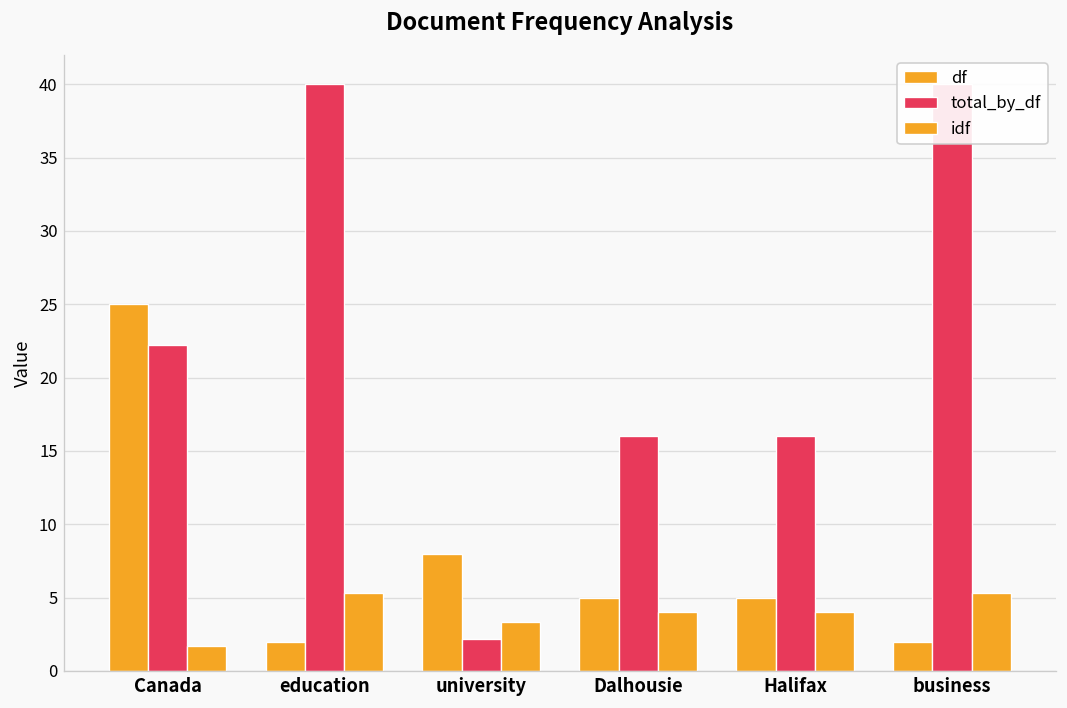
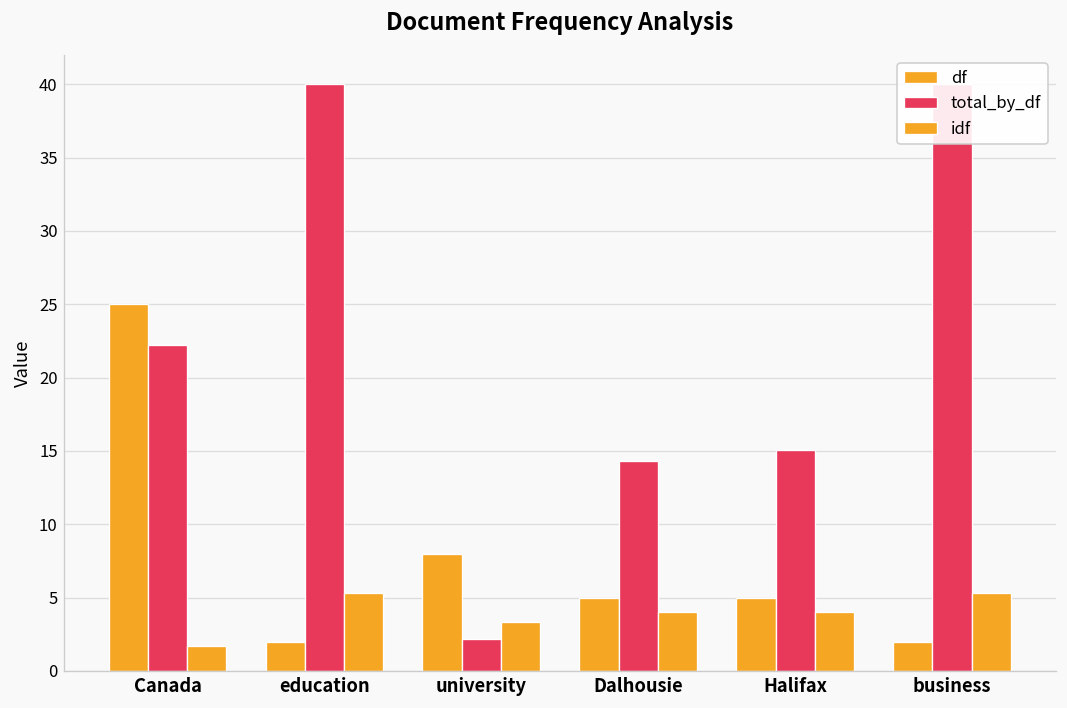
total_by_df, Dalhousie: 16.0 -> 14.3
total_by_df, Halifax: 16.0 -> 15.1
